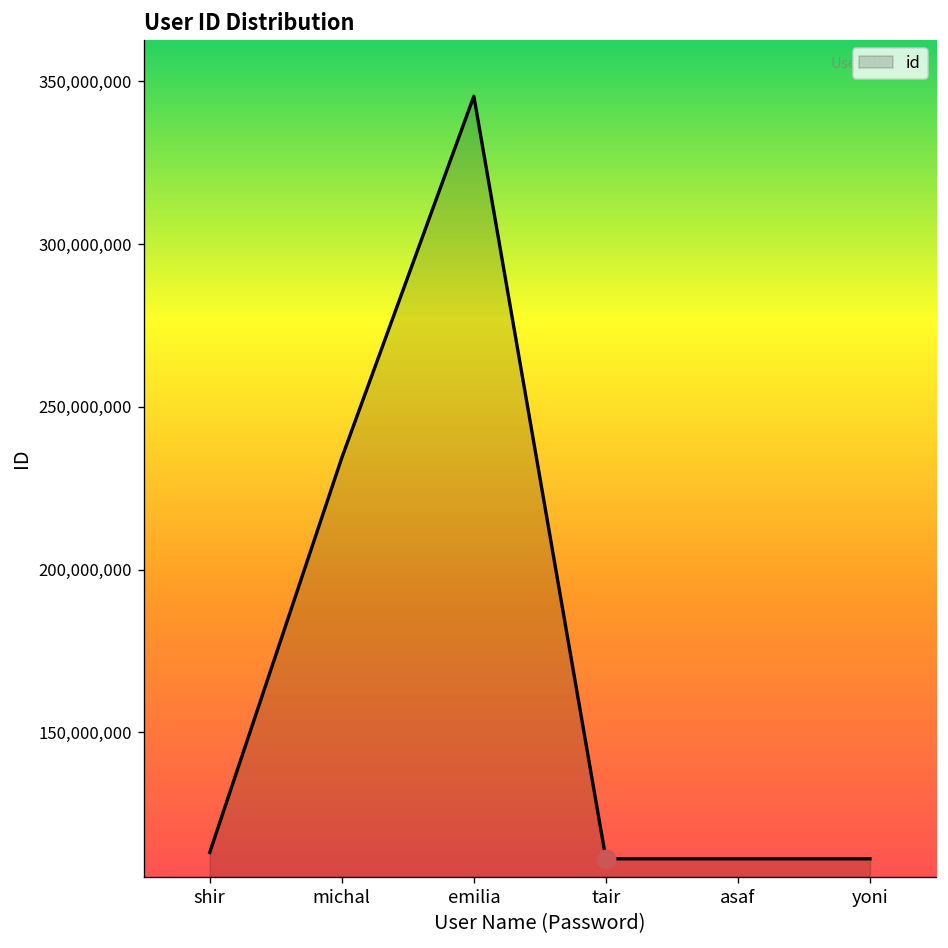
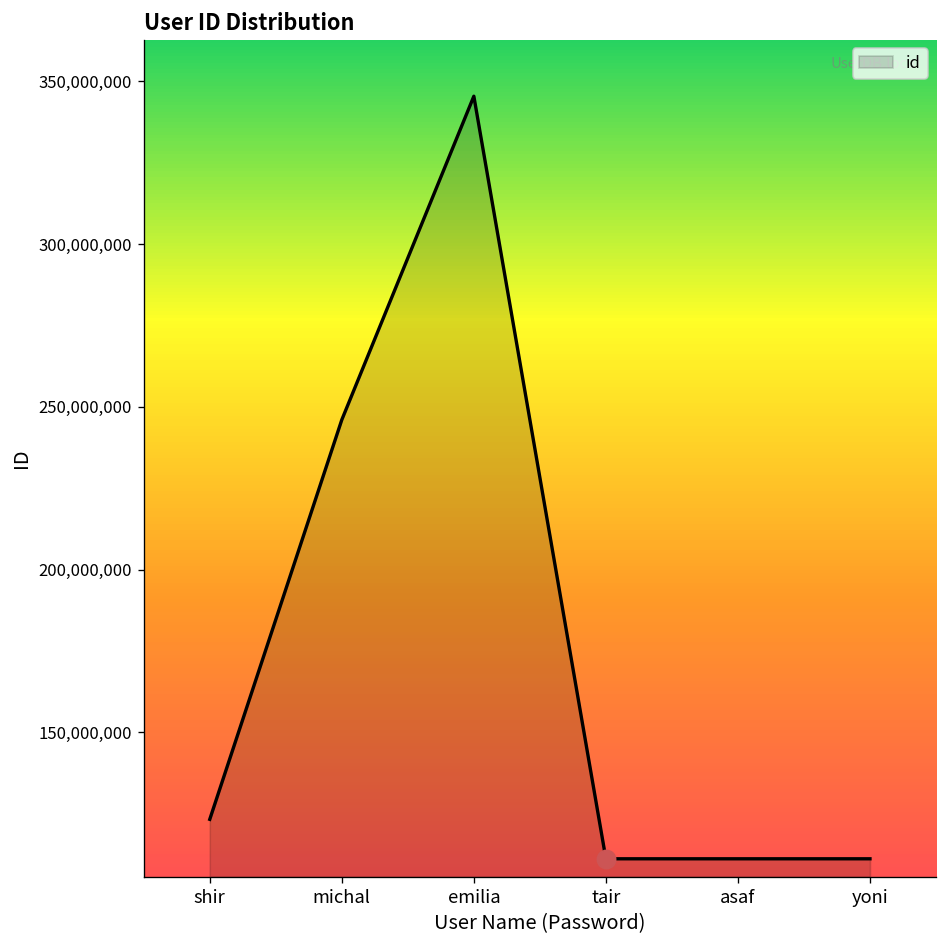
id, shir: 113,000,000 -> 123,000,000
id, michal: 234,000,000 -> 246,000,000
